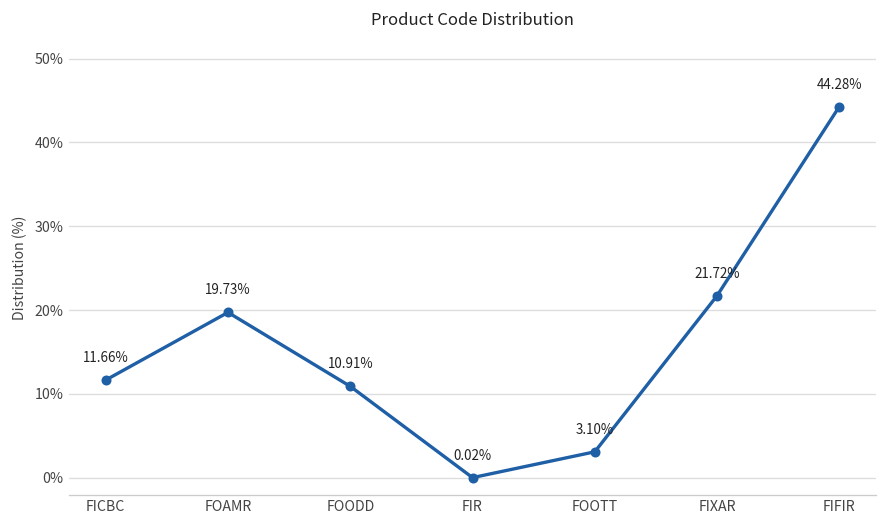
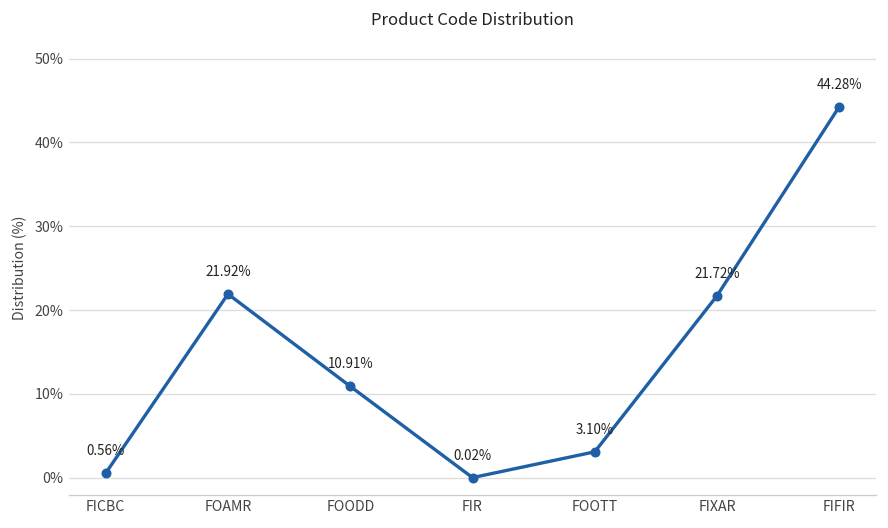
FICBC: 11.66% -> 0.56%
FOAMR: 19.73% -> 21.92%
